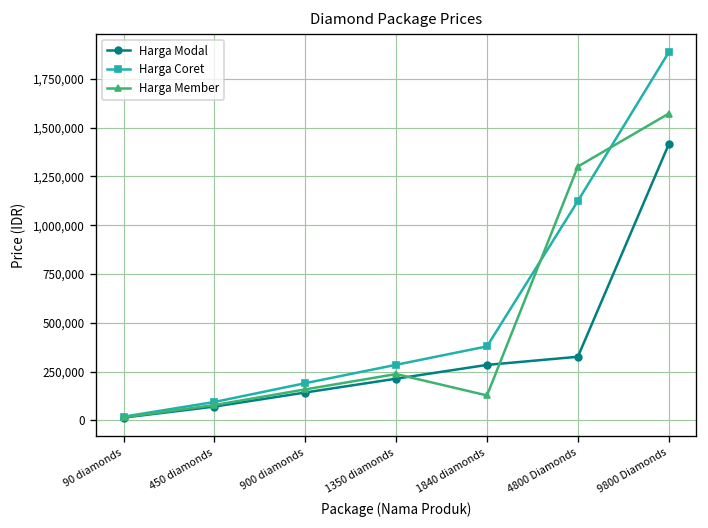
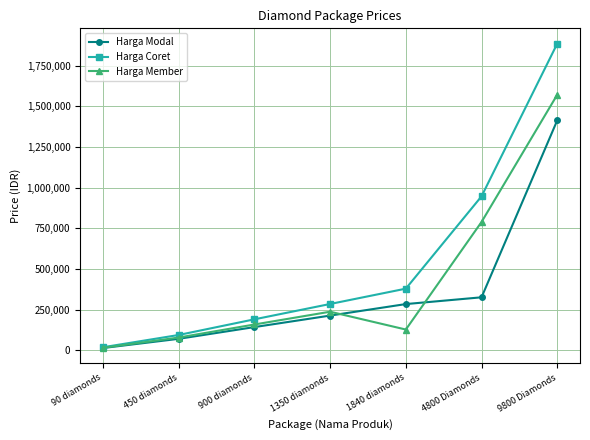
Harga Coret, 4800 Diamonds: 1,120,000 -> 950,000
Harga Member, 4800 Diamonds: 1,300,000 -> 790,000
